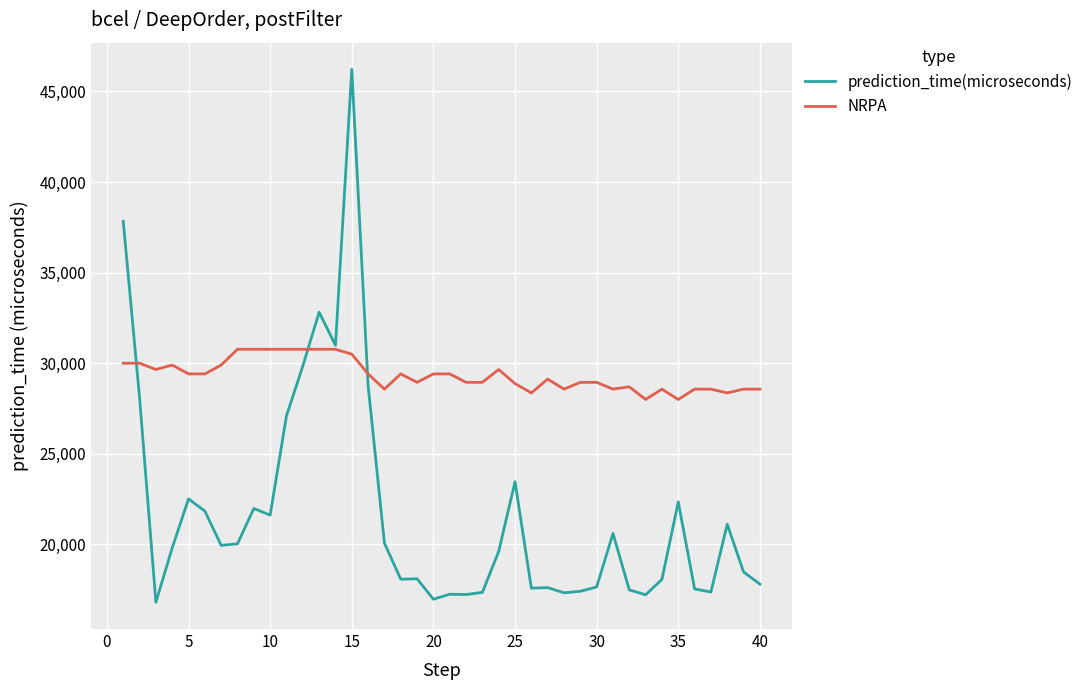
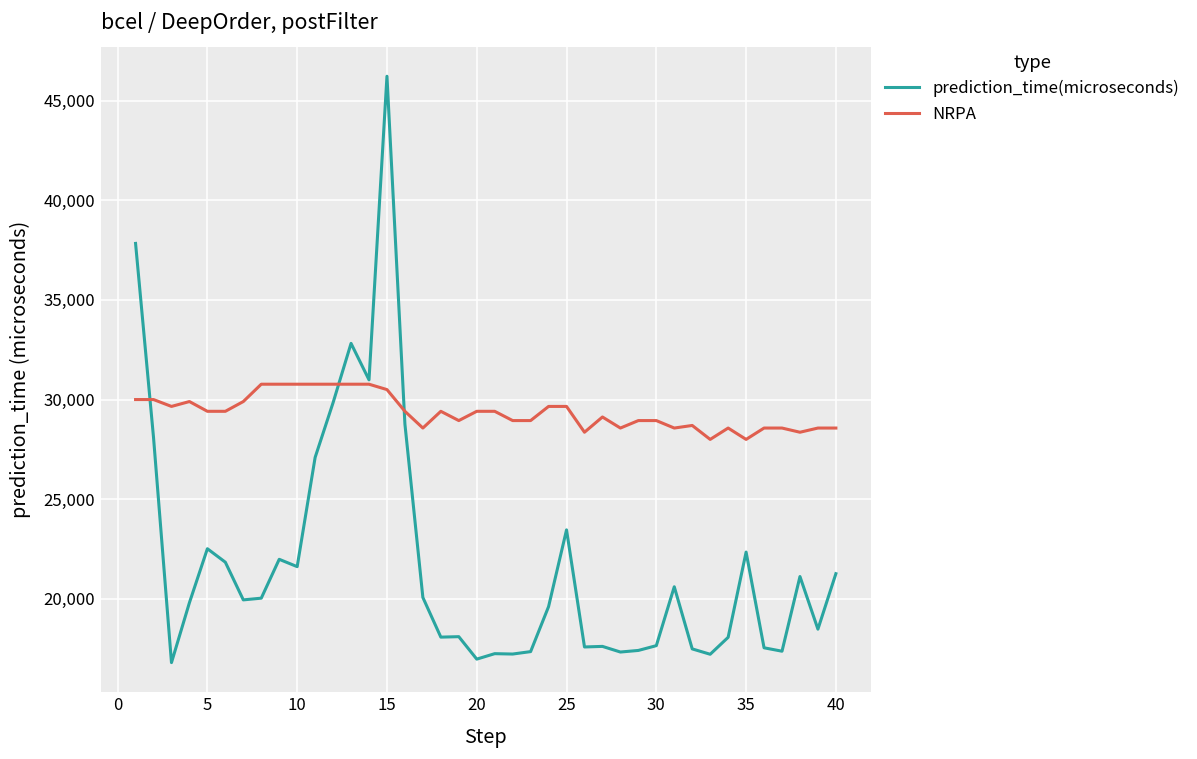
NRPA, 25: 28,900 -> 29,700
prediction_time(microseconds), 40: 17,800 -> 21,300
